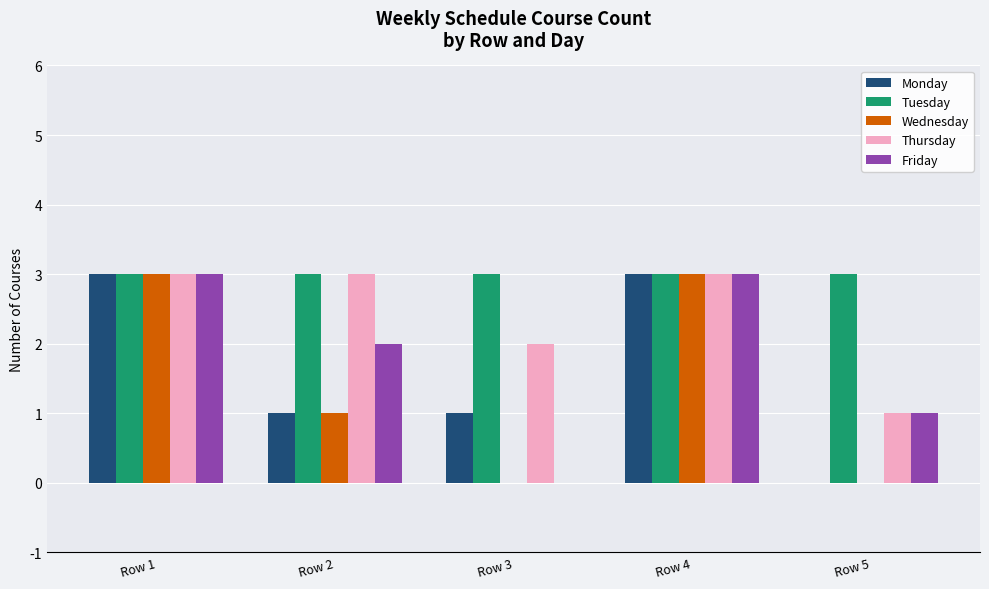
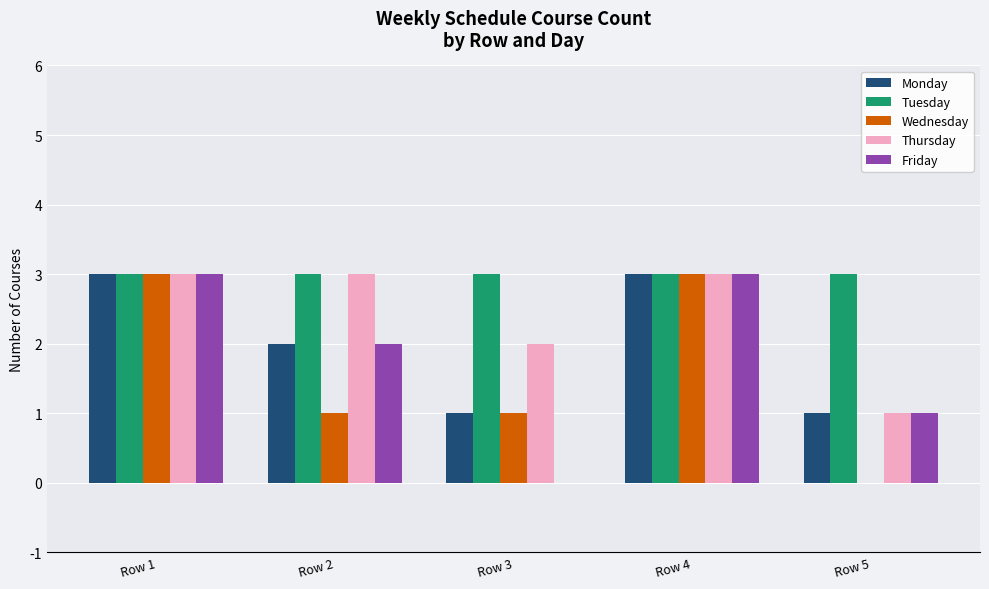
Monday, Row 2: 1 -> 2
Wednesday, Row 3: 0 -> 1
Monday, Row 5: 0 -> 1
